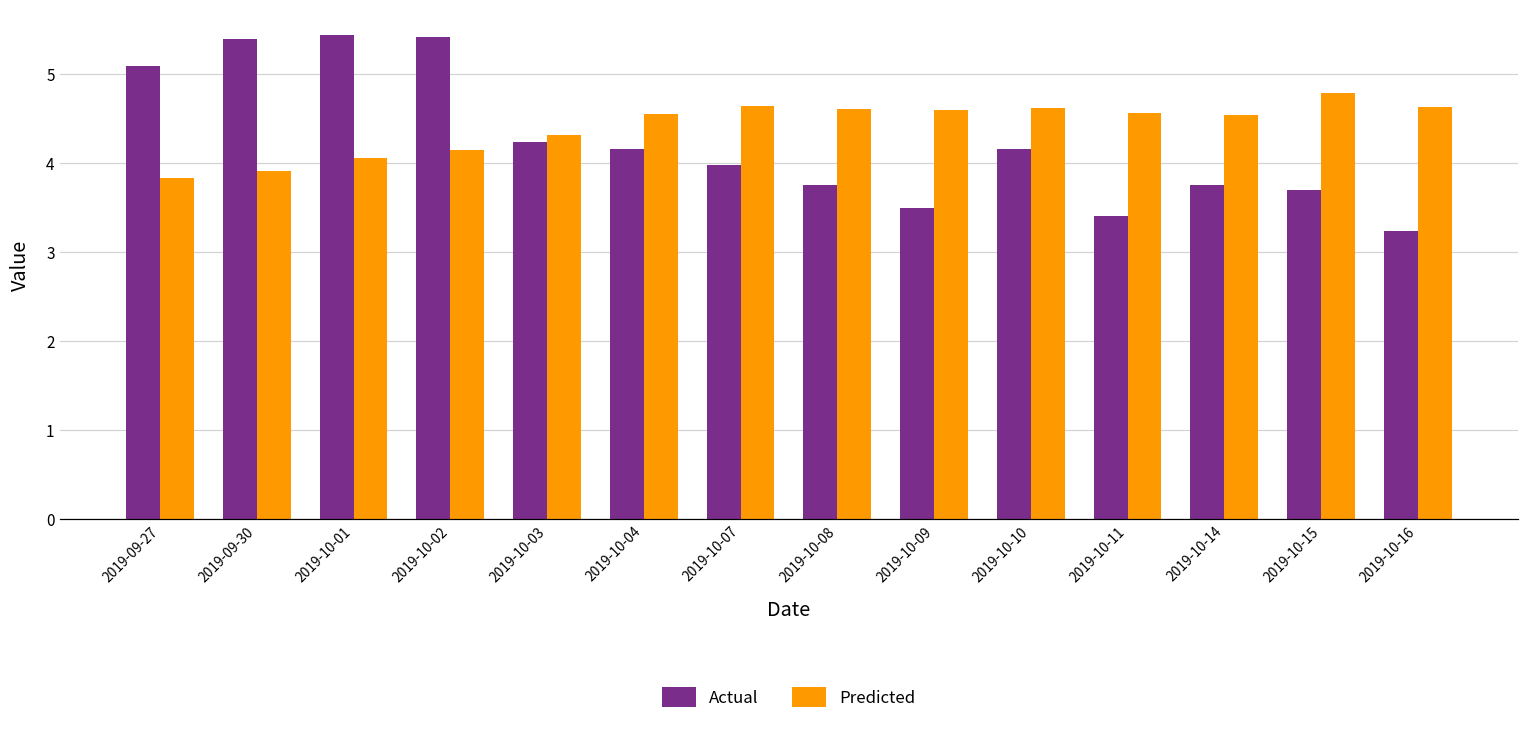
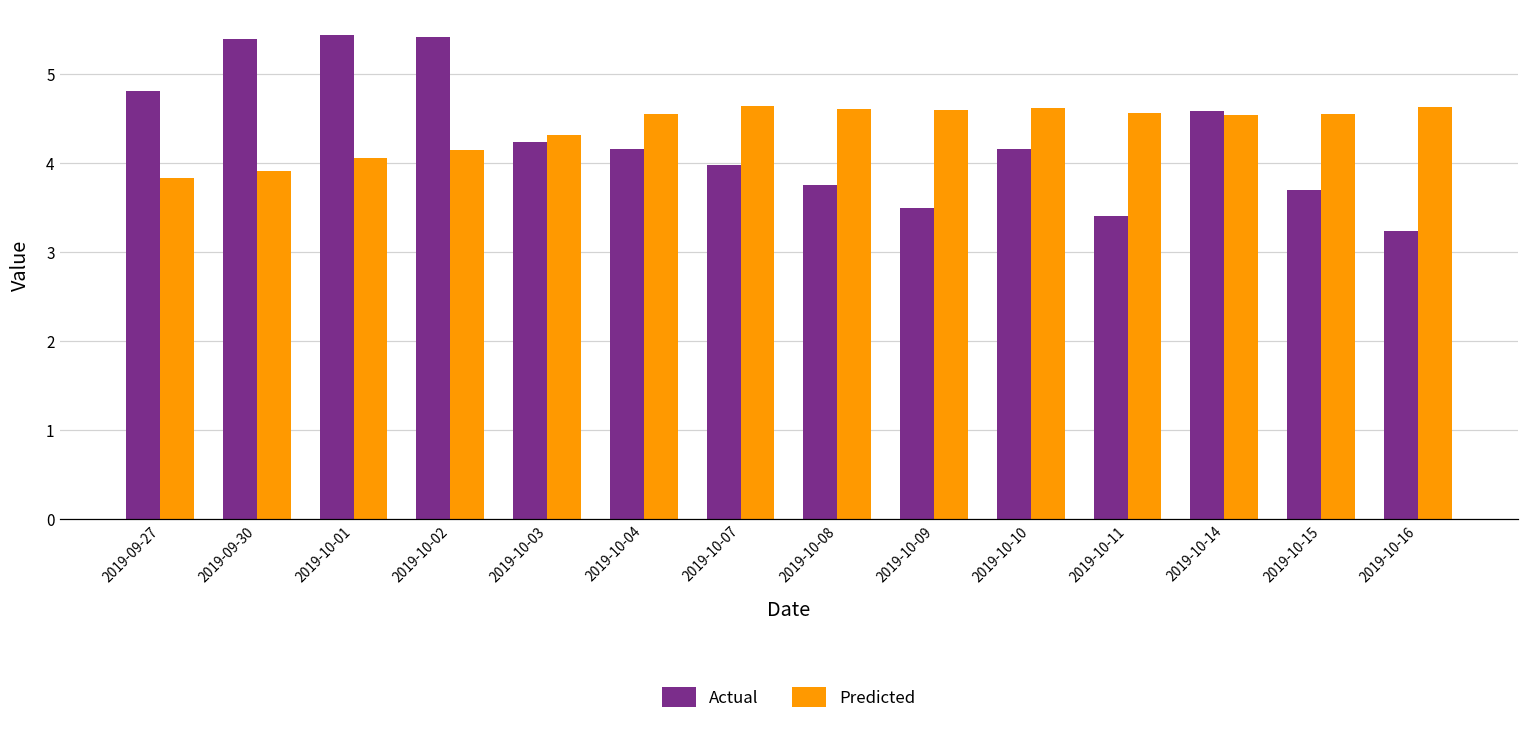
Actual, 2019-09-27: 5.1 -> 4.8
Actual, 2019-10-14: 3.8 -> 4.6
Predicted, 2019-10-15: 4.8 -> 4.6
